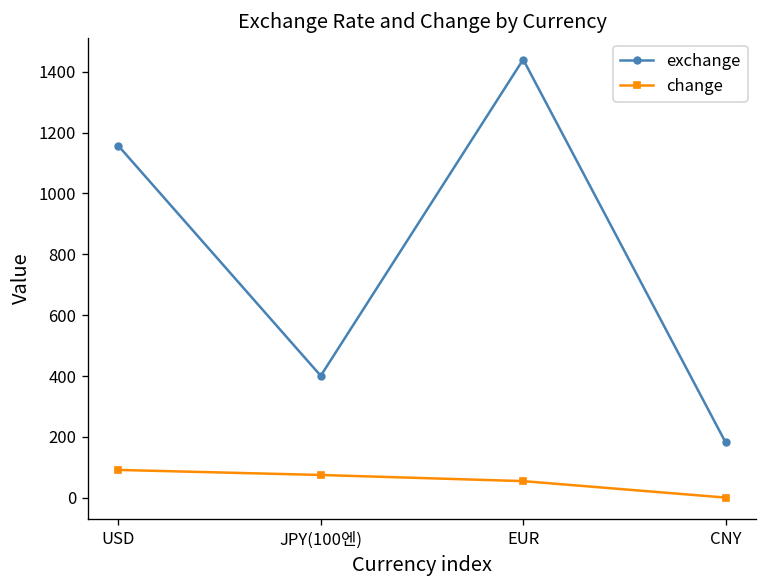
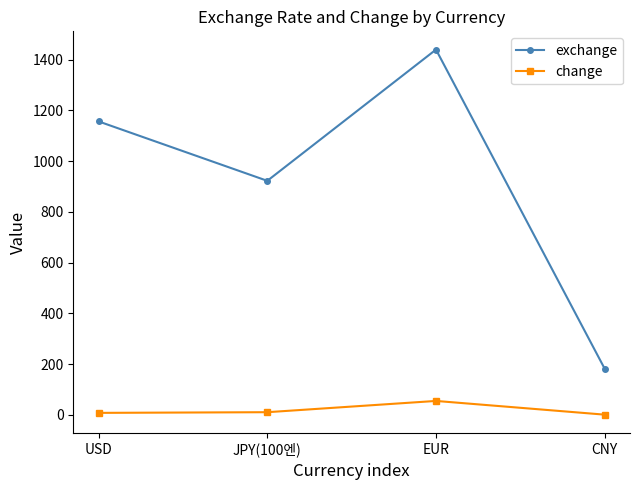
change, USD: 90 -> 10
exchange, JPY(100엔): 400 -> 920
change, JPY(100엔): 80 -> 10
